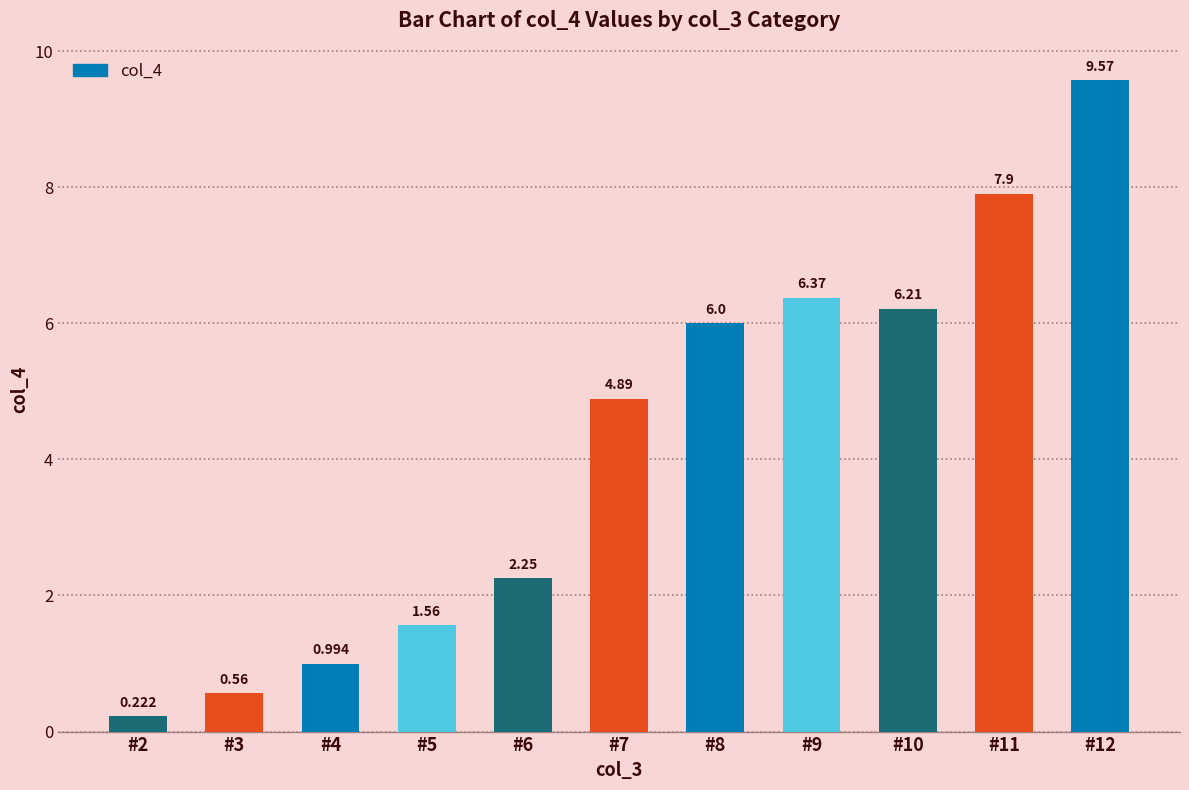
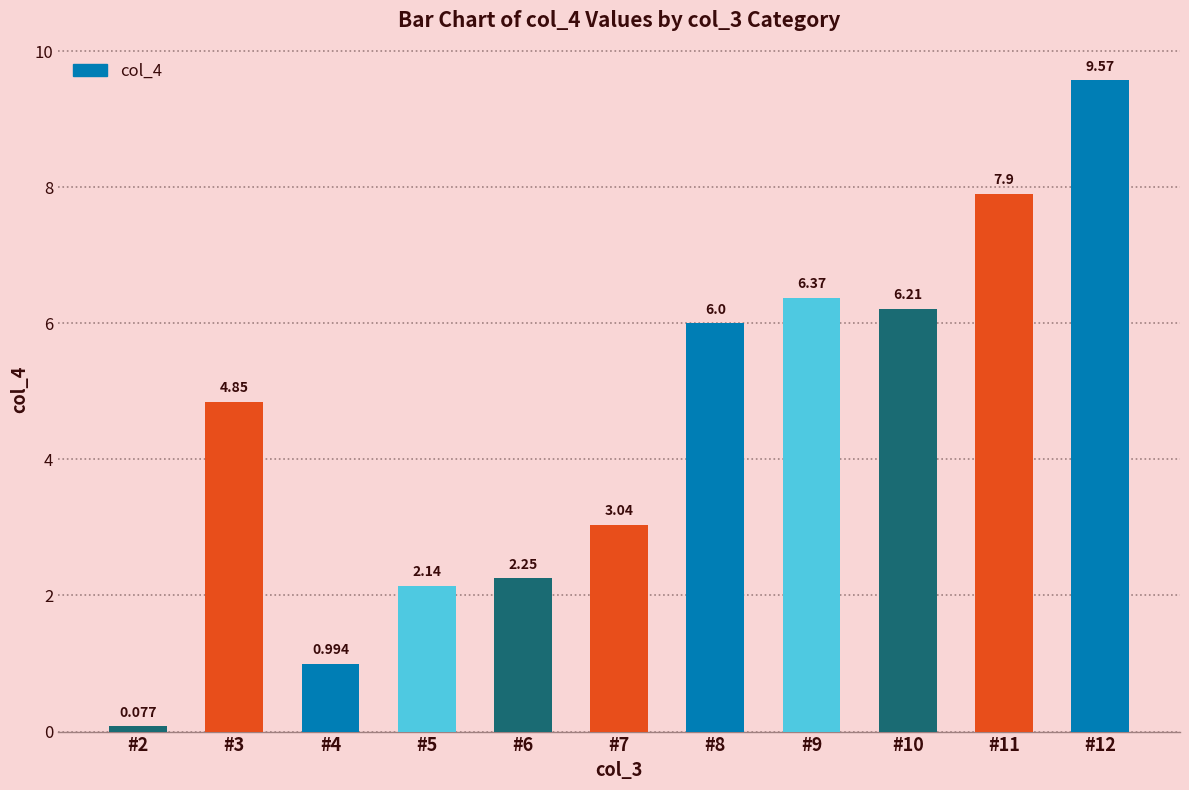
#2: 0.222 -> 0.077
#3: 0.56 -> 4.85
#5: 1.56 -> 2.14
#7: 4.89 -> 3.04
